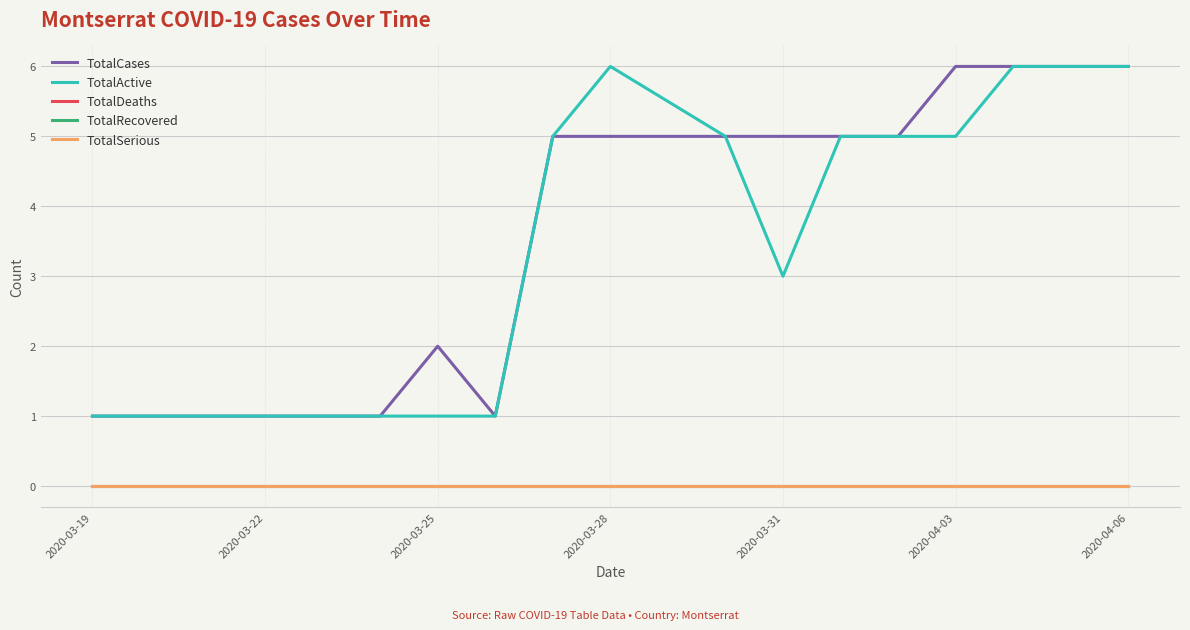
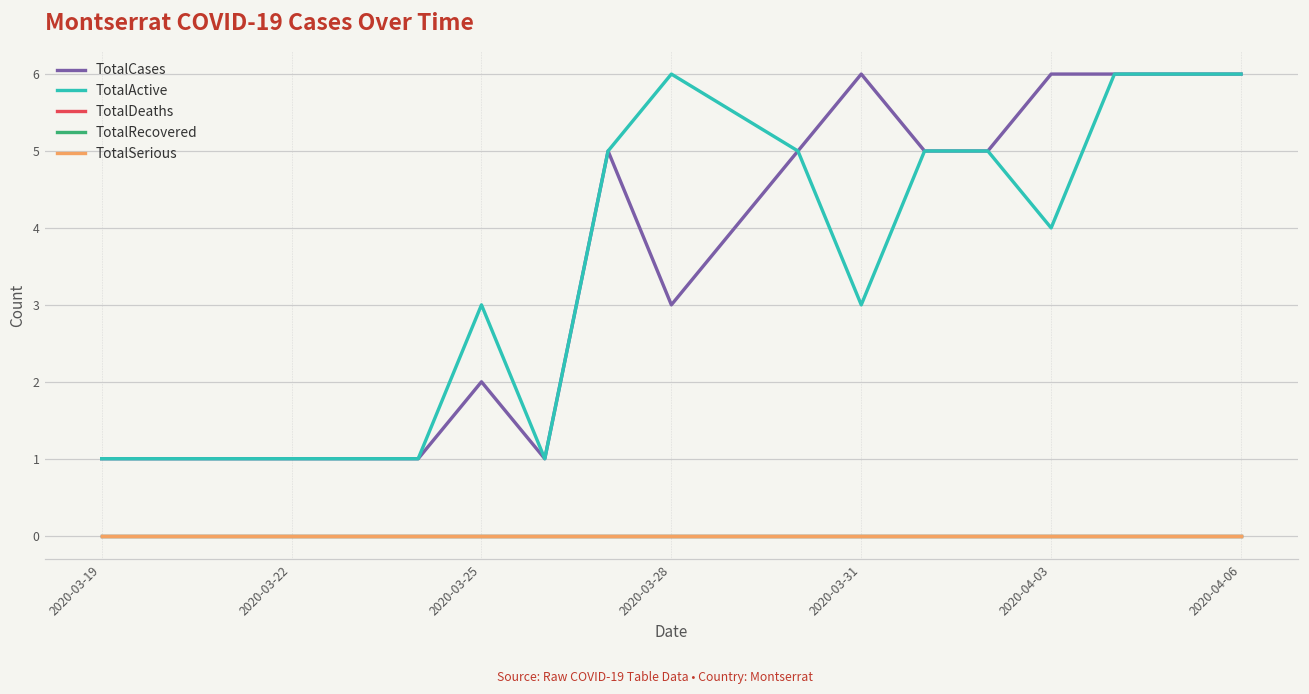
TotalActive, 2020-03-25: 1 -> 3
TotalCases, 2020-03-28: 5 -> 3
TotalCases, 2020-03-31: 5 -> 6
TotalActive, 2020-04-03: 5 -> 4
